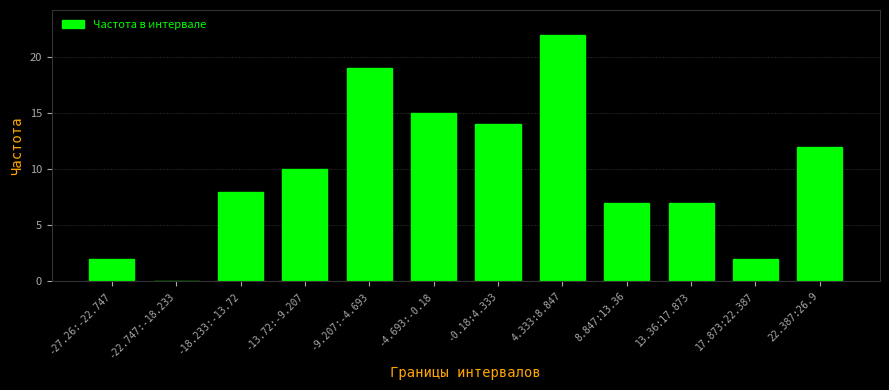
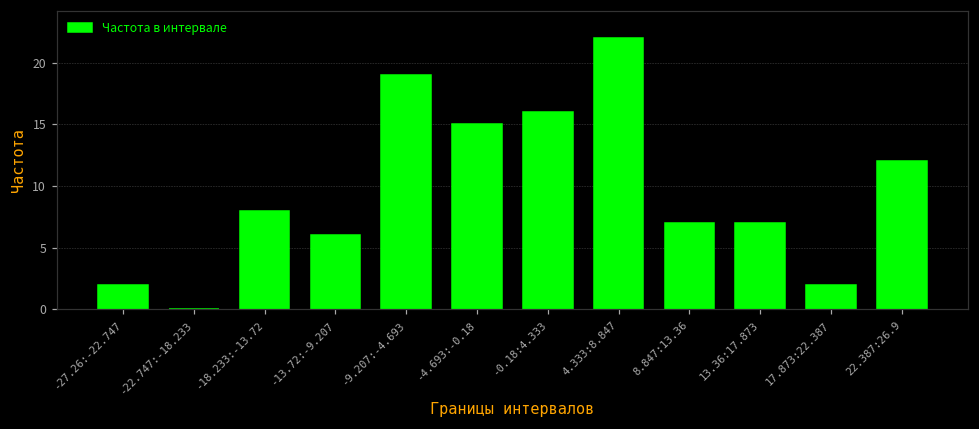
-13.72:-9.207: 10 -> 6
-0.18:4.333: 14 -> 16
